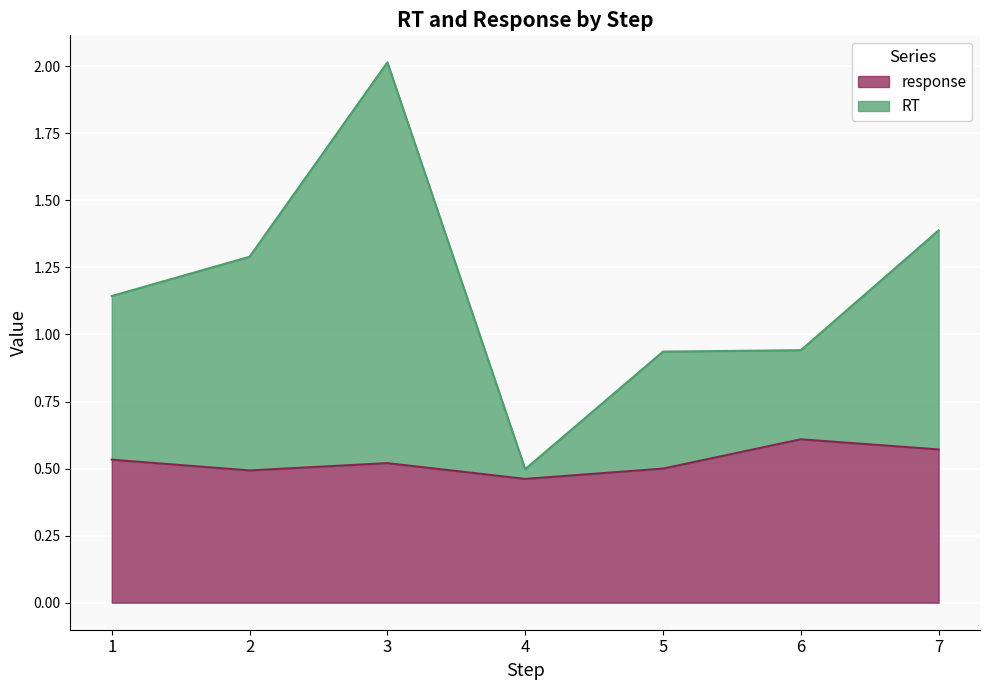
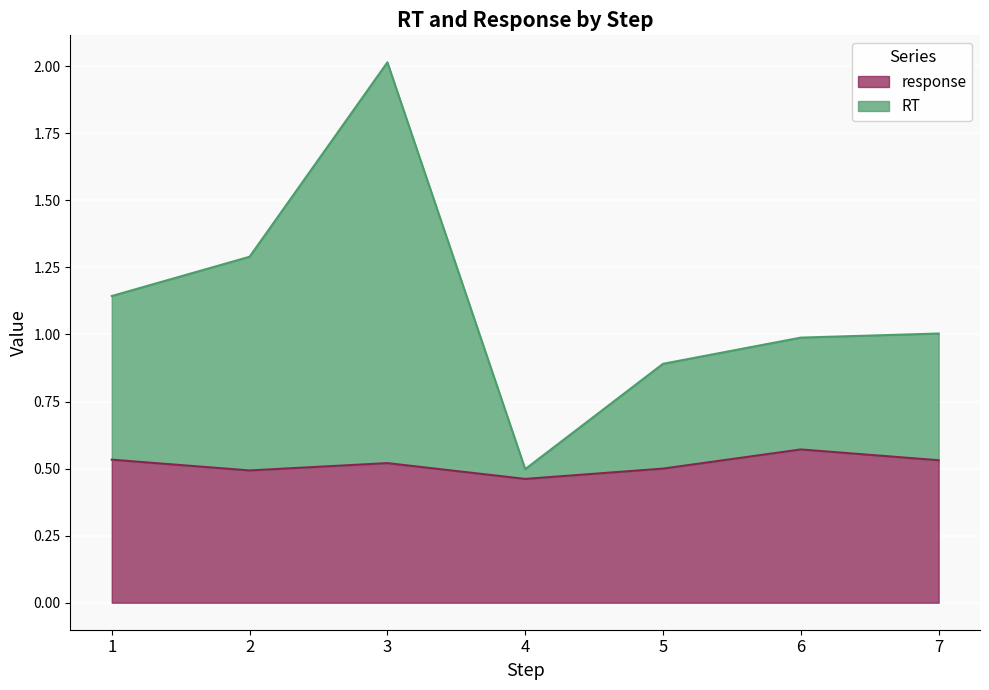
RT, 5: 0.44 -> 0.39
response, 6: 0.61 -> 0.57
RT, 6: 0.33 -> 0.42
response, 7: 0.57 -> 0.53
RT, 7: 0.82 -> 0.47
